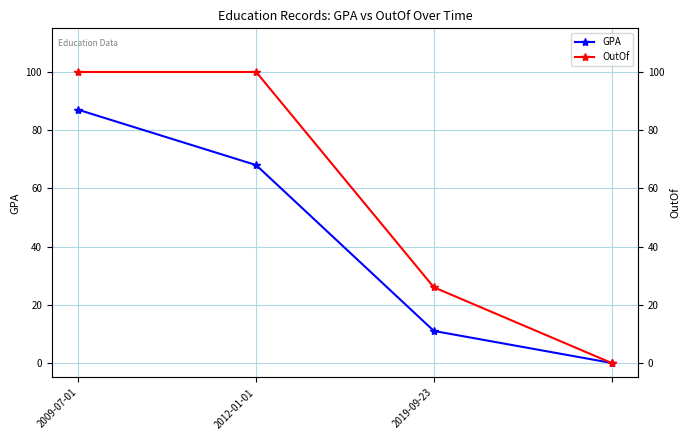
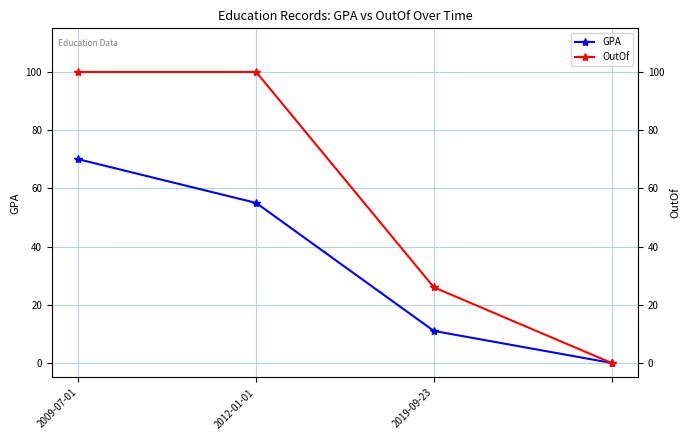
GPA, 2009-07-01: 87 -> 70
GPA, 2012-01-01: 68 -> 55
